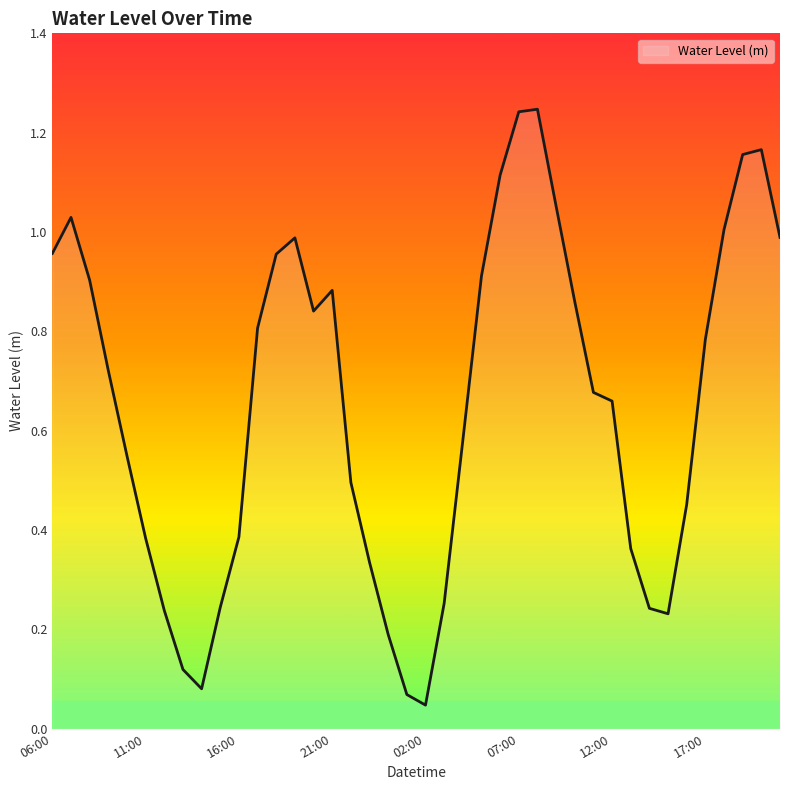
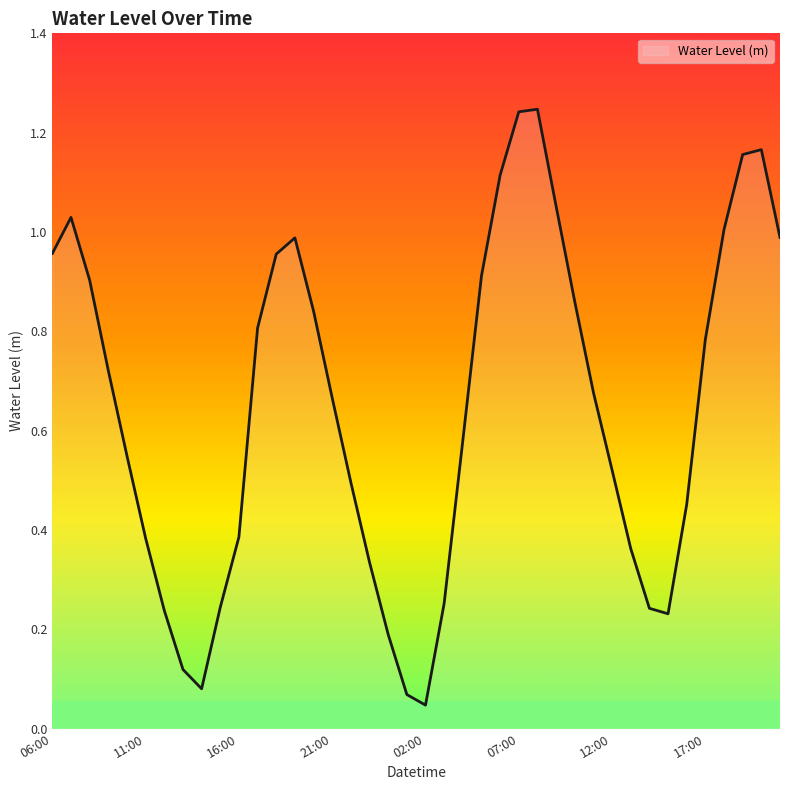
21:00: 0.88 -> 0.67
12:00: 0.66 -> 0.52
